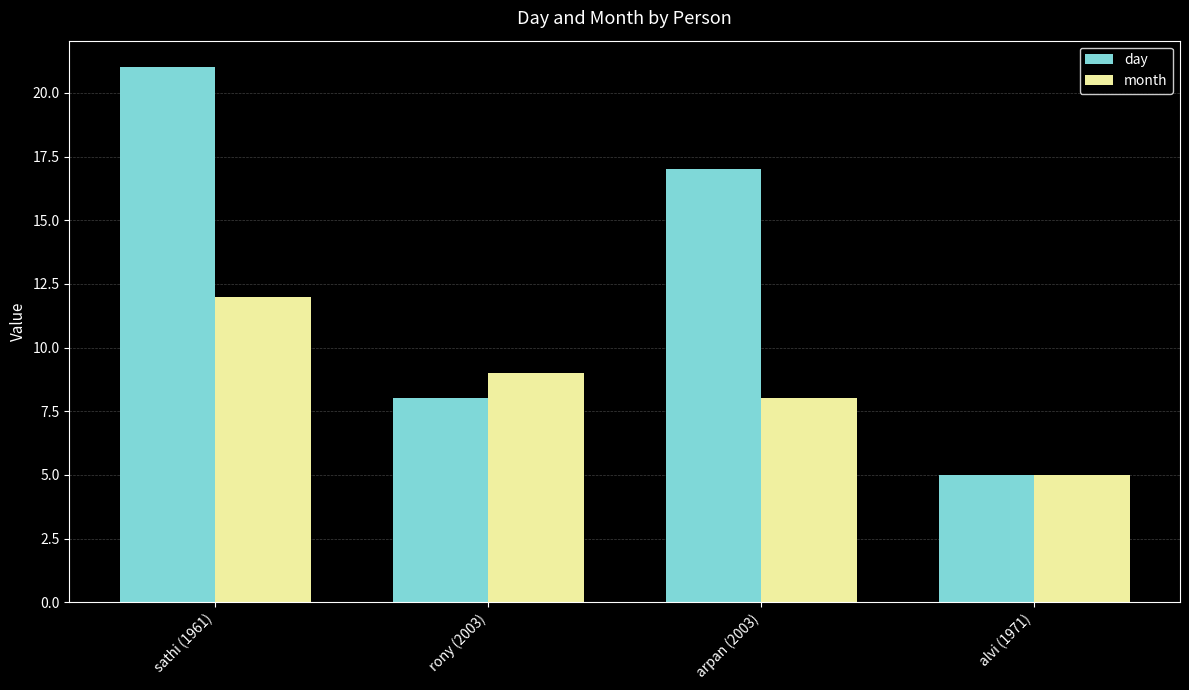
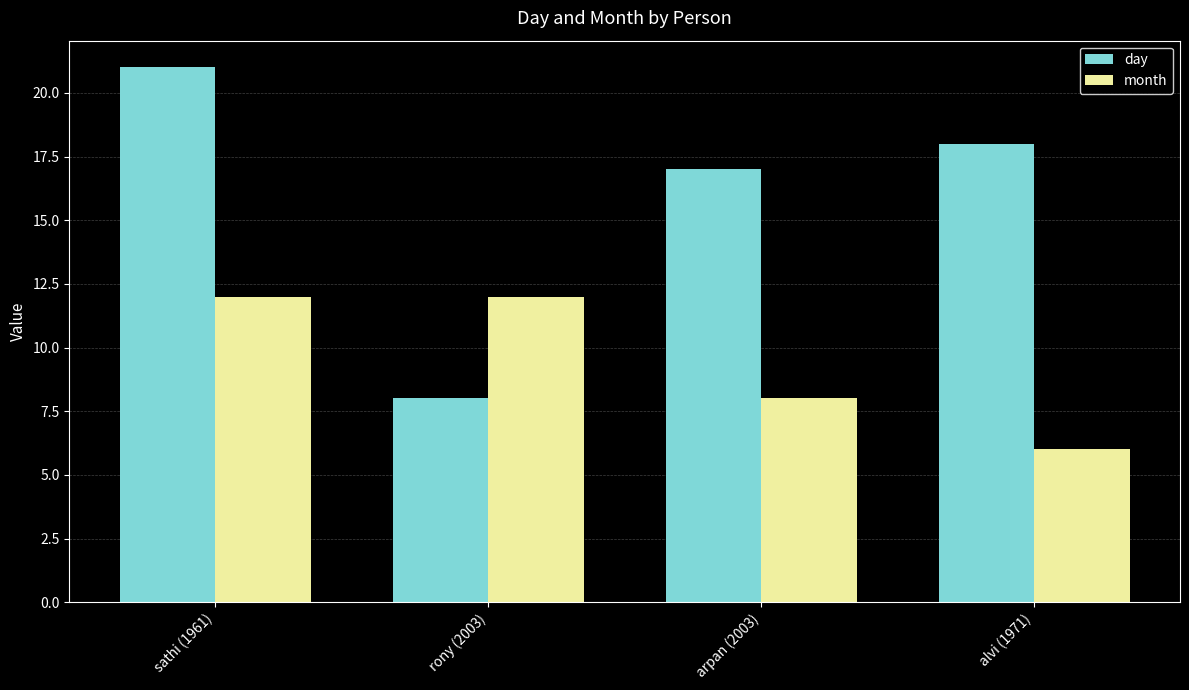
month, rony (2003): 9 -> 12
day, alvi (1971): 5 -> 18
month, alvi (1971): 5 -> 6
